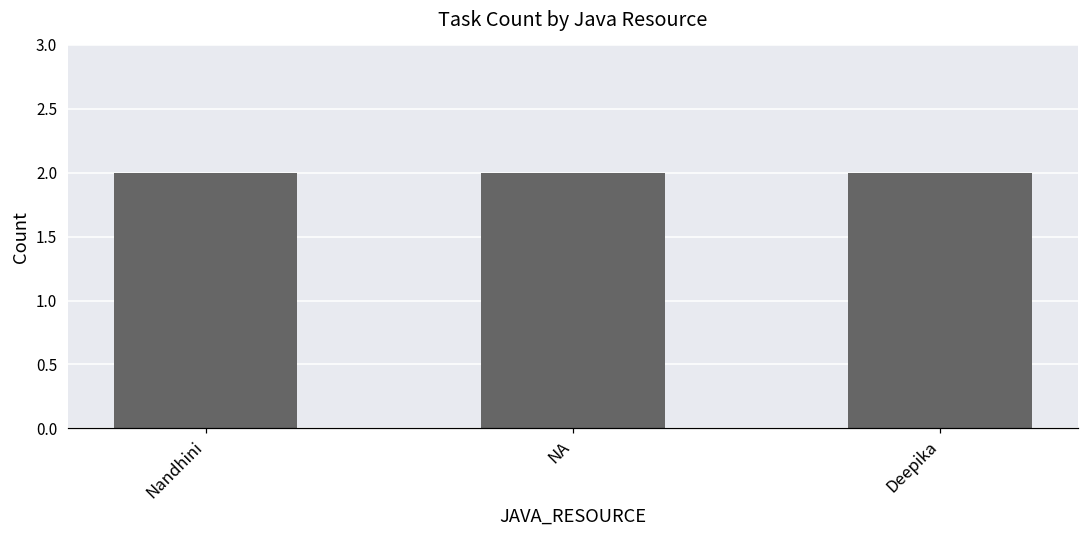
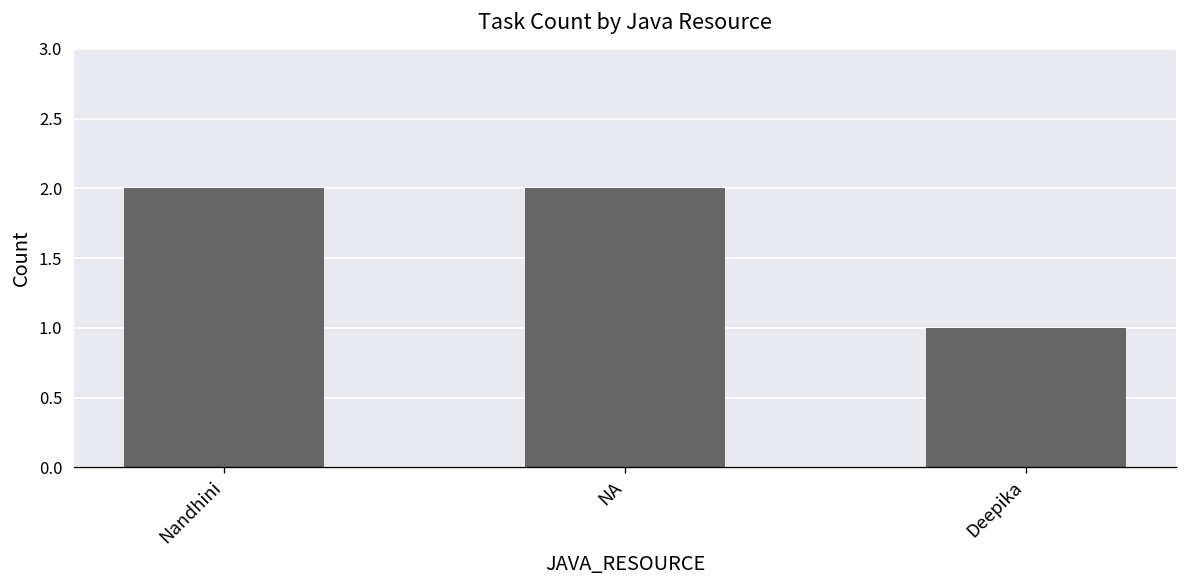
Deepika: 2 -> 1
